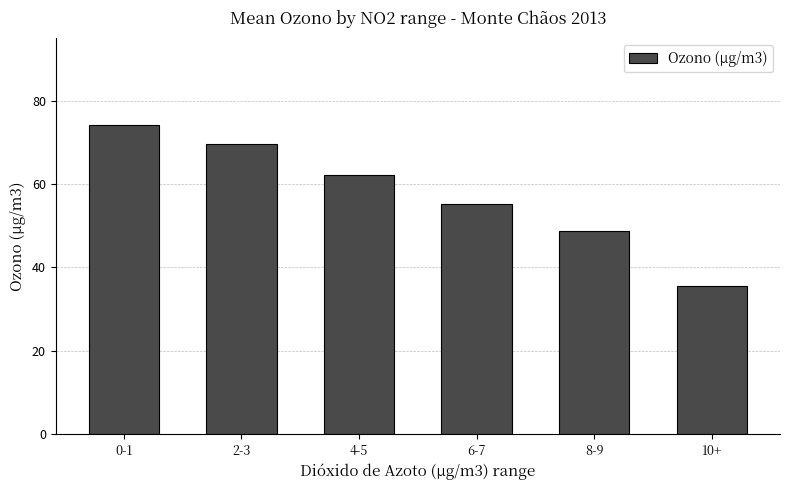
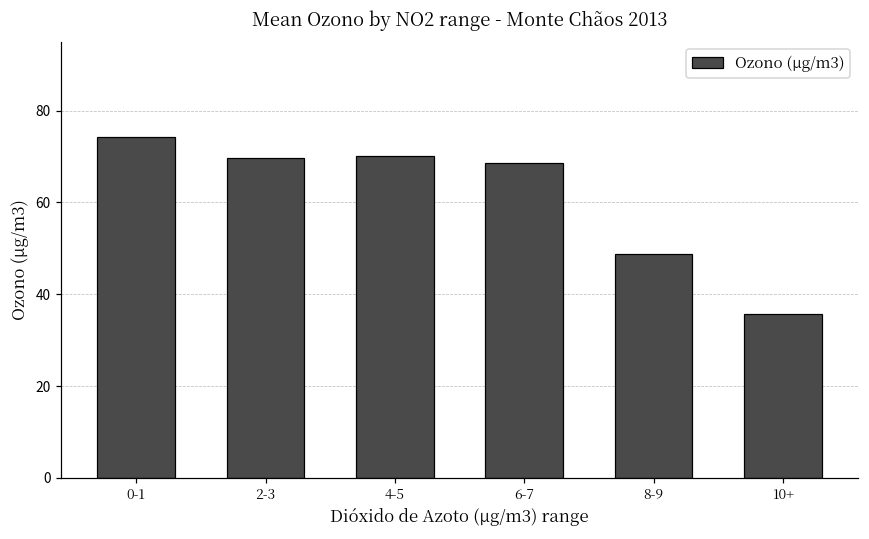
4-5: 62 -> 70
6-7: 55 -> 69
